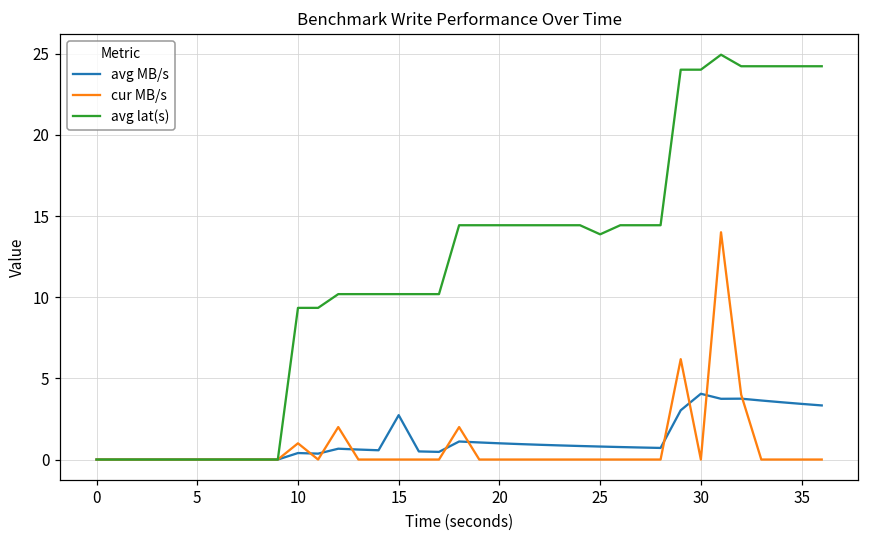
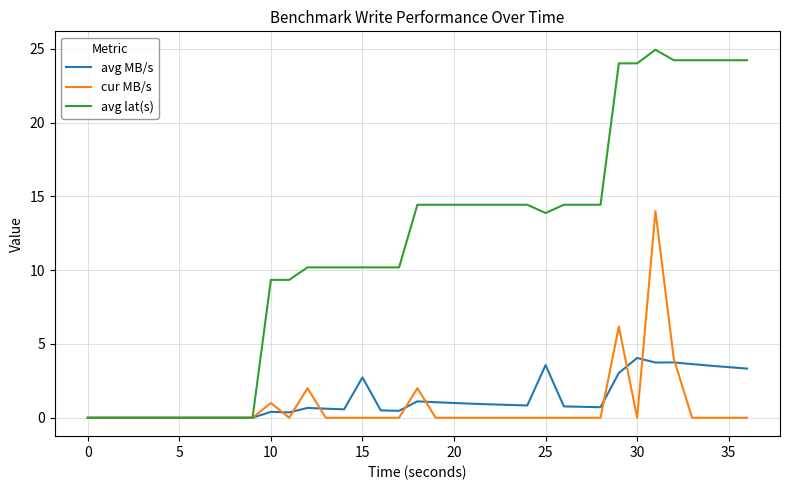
avg MB/s, 25: 0.8 -> 3.6
